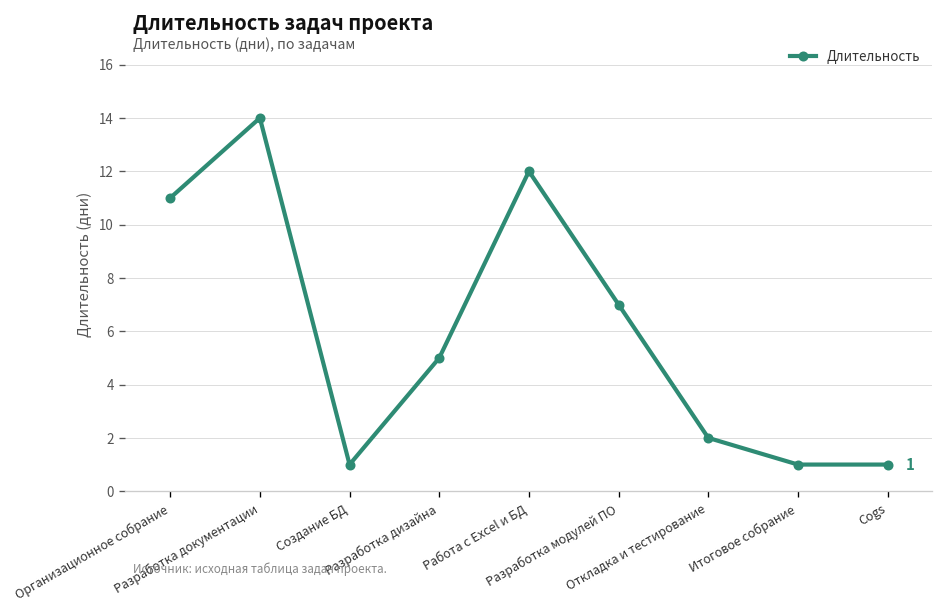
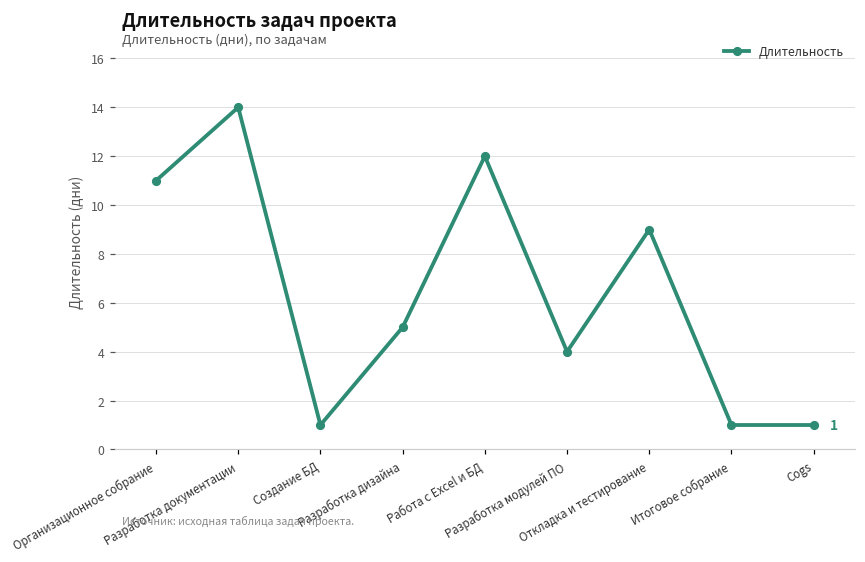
Разработка модулей ПО: 7 -> 4
Откладка и тестирование: 2 -> 9
